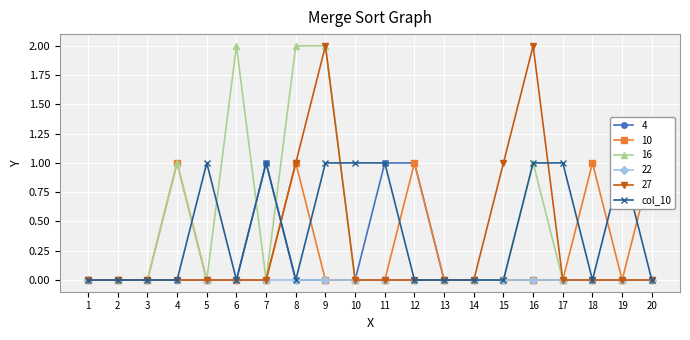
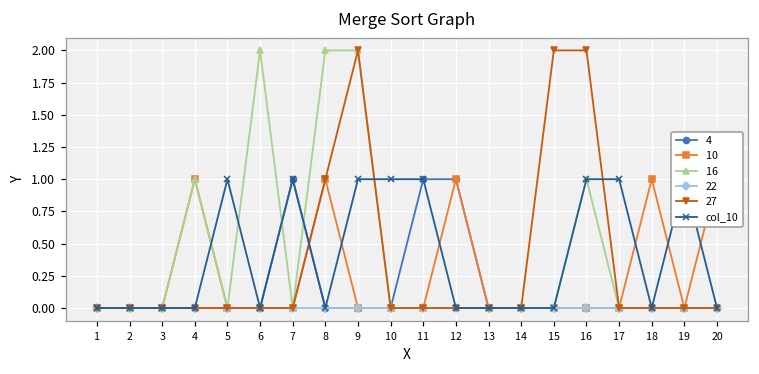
27, 15: 1 -> 2
